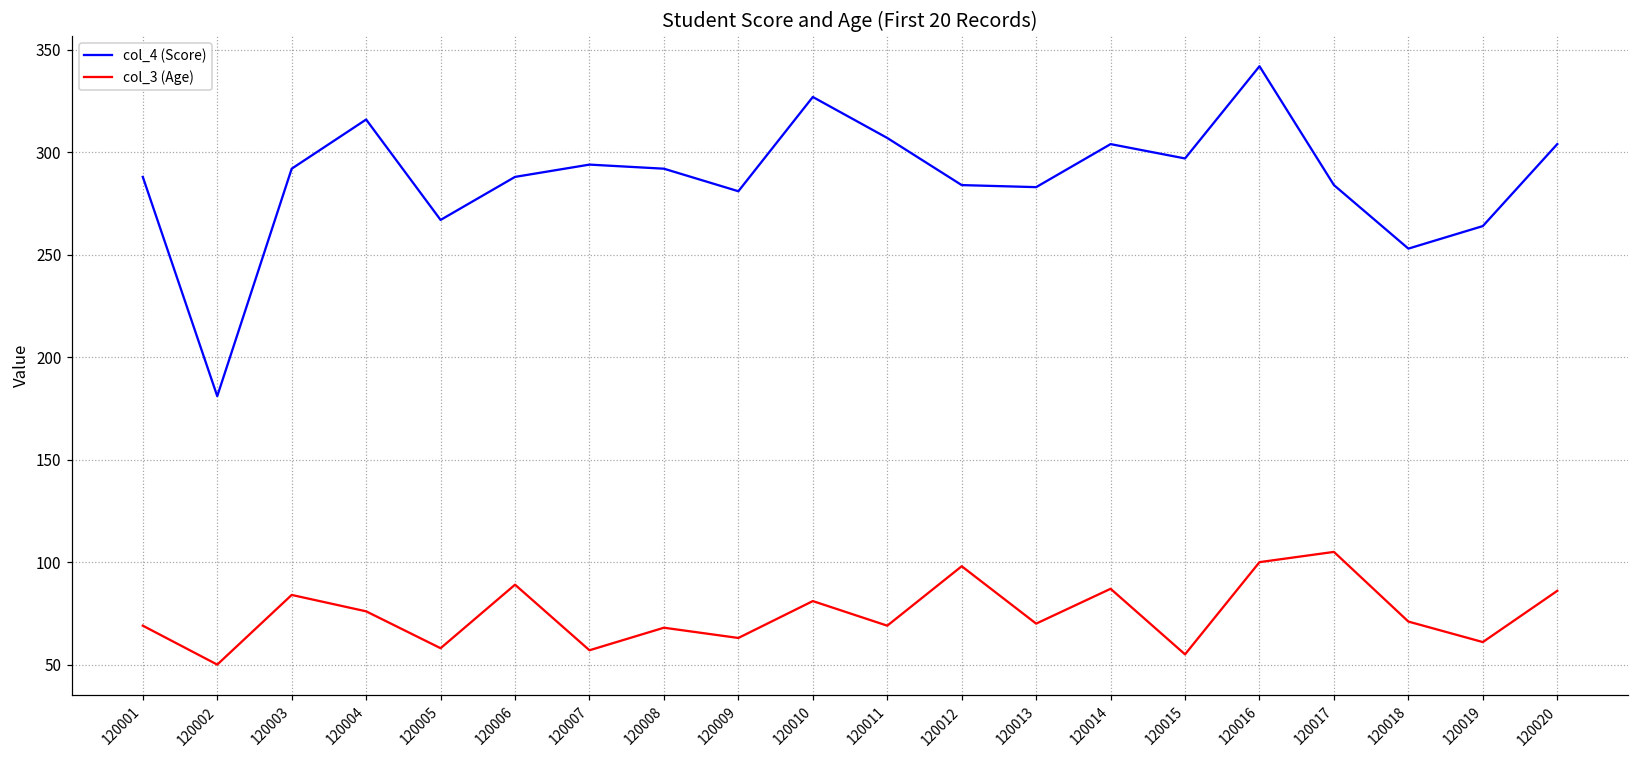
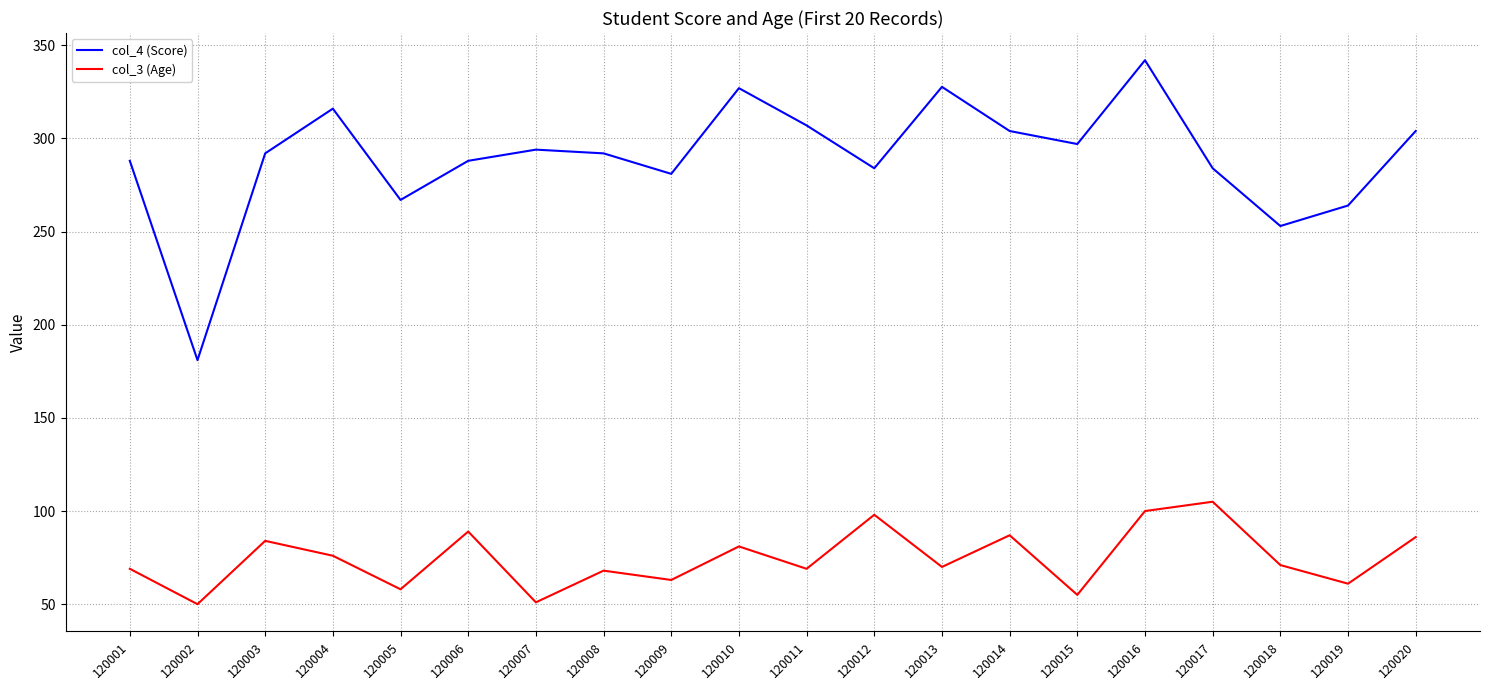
col_3 (Age), 120007: 57 -> 51
col_4 (Score), 120013: 283 -> 328
